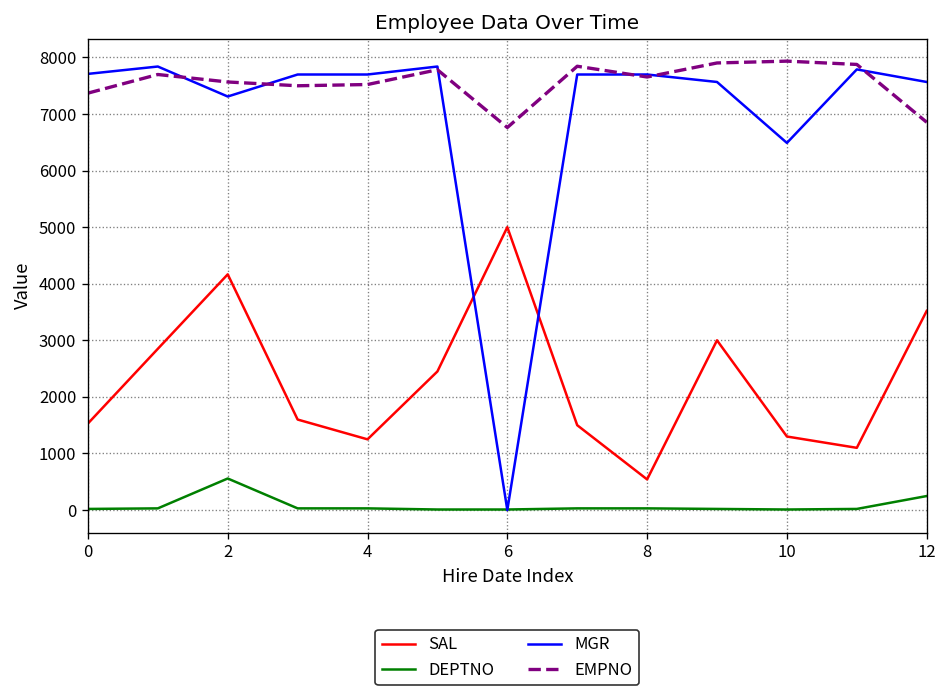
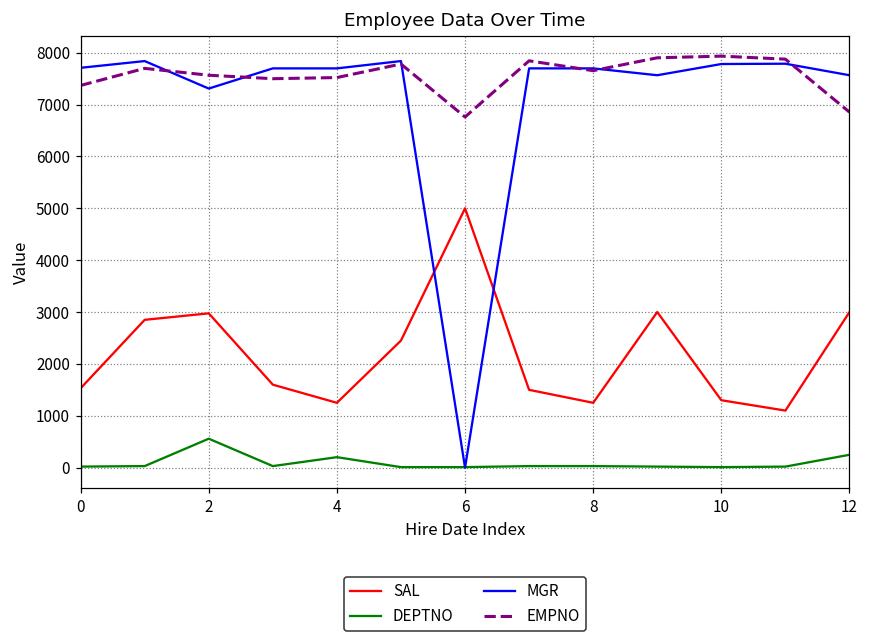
SAL, 2: 4200 -> 3000
DEPTNO, 4: 0 -> 200
SAL, 8: 500 -> 1300
MGR, 10: 6500 -> 7800
SAL, 12: 3500 -> 3000
